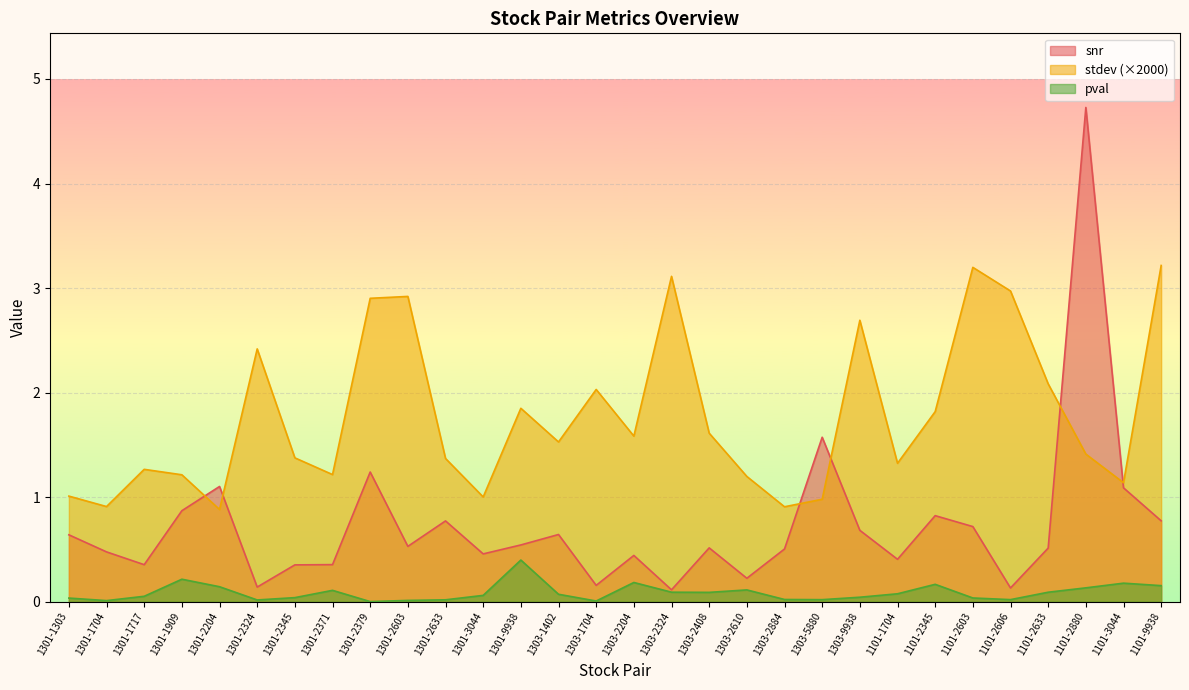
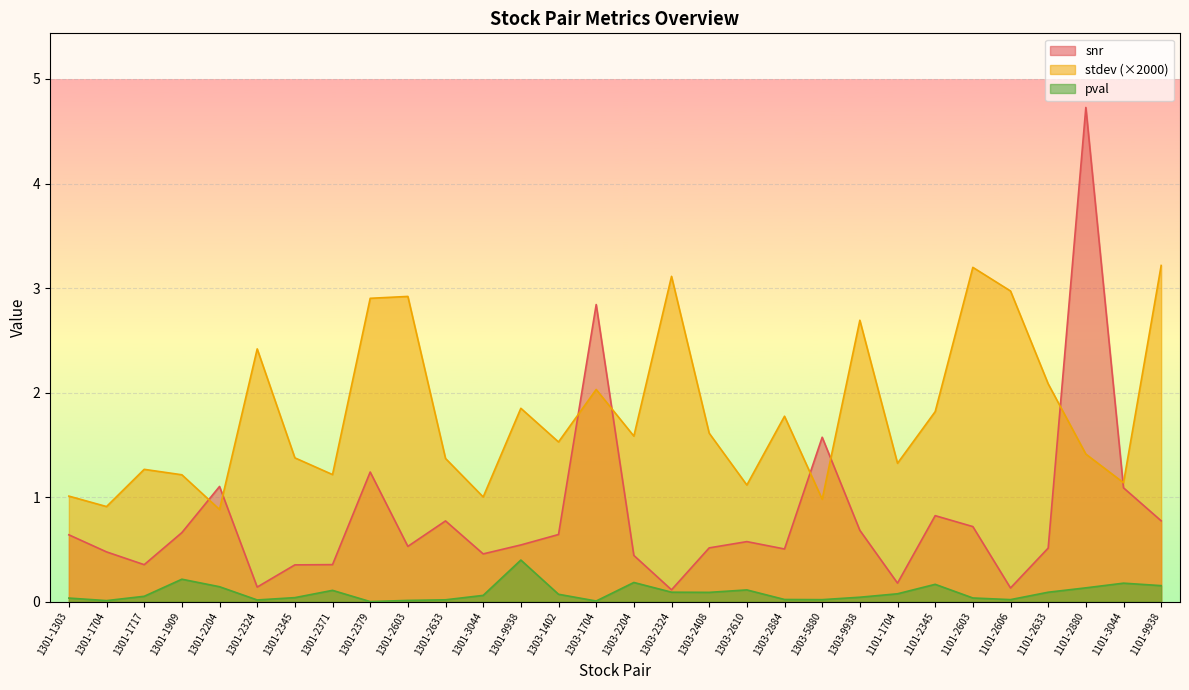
snr, 1301-1909: 0.87 -> 0.66
snr, 1303-1704: 0.16 -> 2.84
snr, 1303-2610: 0.22 -> 0.57
stdev (×2000), 1303-2610: 1.20 -> 1.12
stdev (×2000), 1303-2884: 0.91 -> 1.77
snr, 1101-1704: 0.41 -> 0.18
